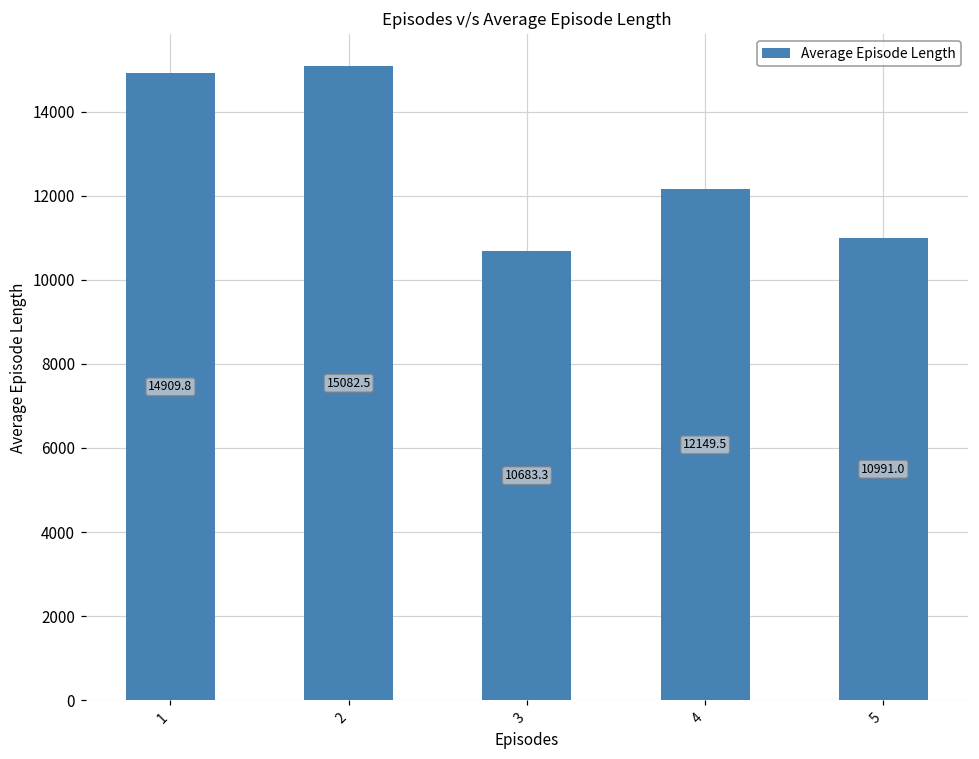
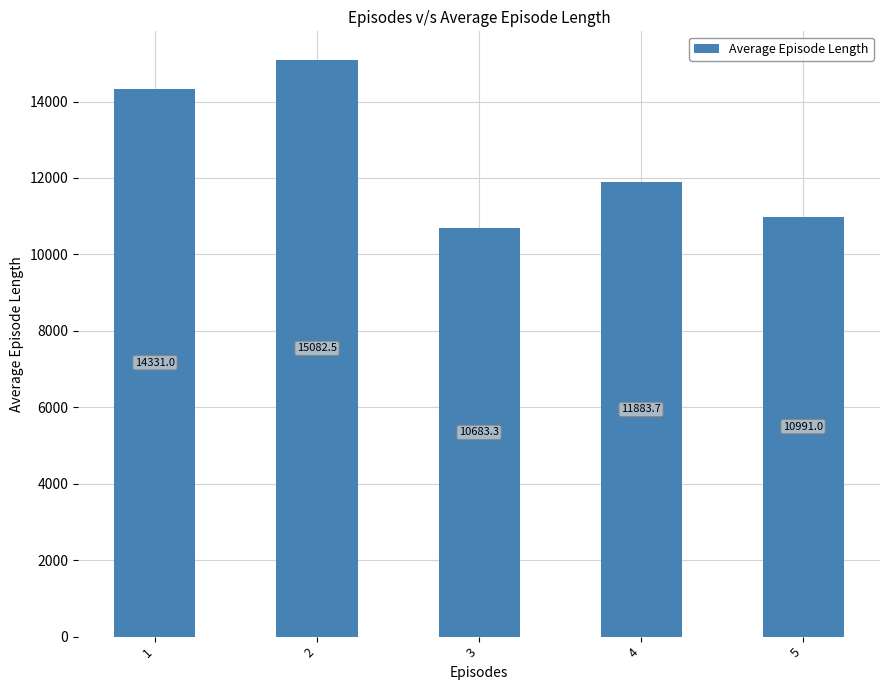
1: 14909.8 -> 14331.0
4: 12149.5 -> 11883.7
